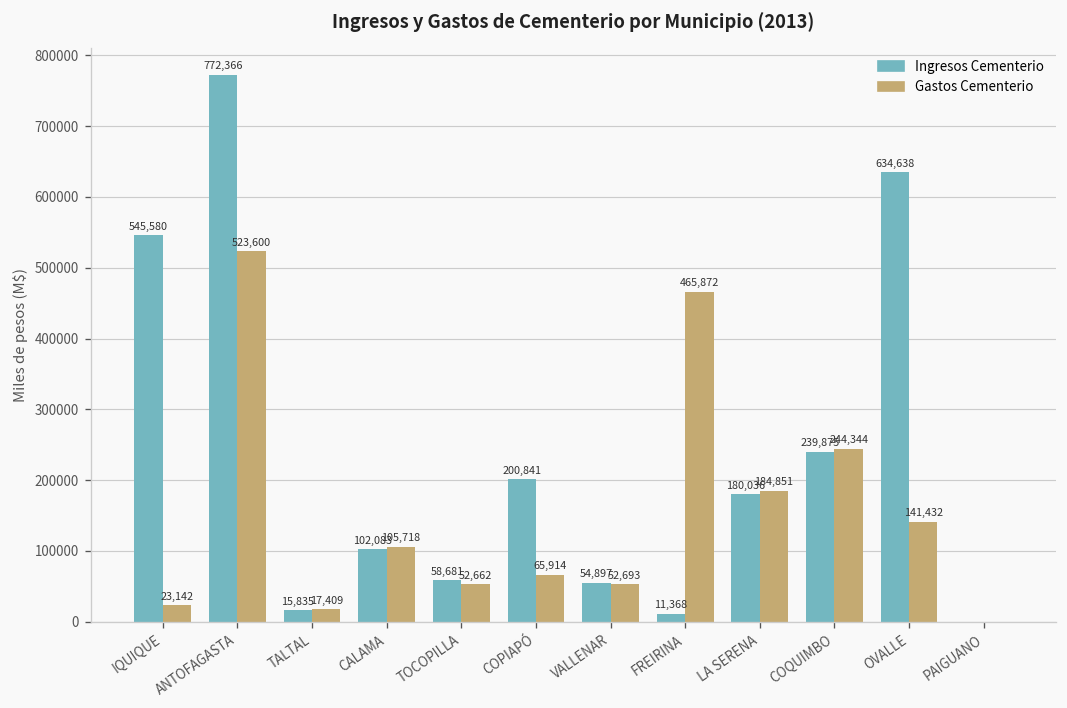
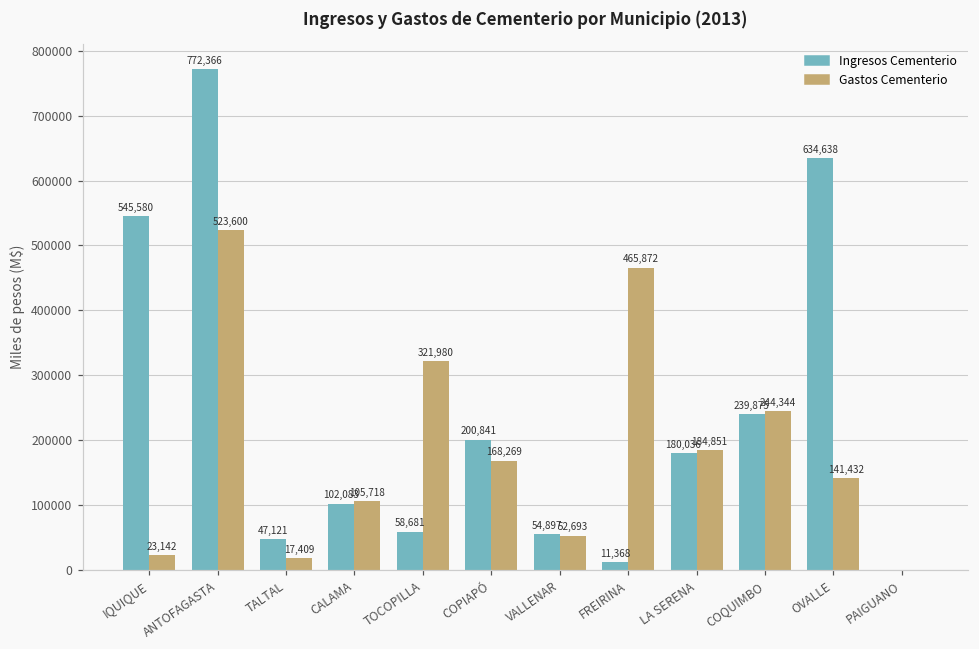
Ingresos Cementerio, TALTAL: 15,835 -> 47,121
Gastos Cementerio, TOCOPILLA: 52,662 -> 321,980
Gastos Cementerio, COPIAPÓ: 65,914 -> 168,269
